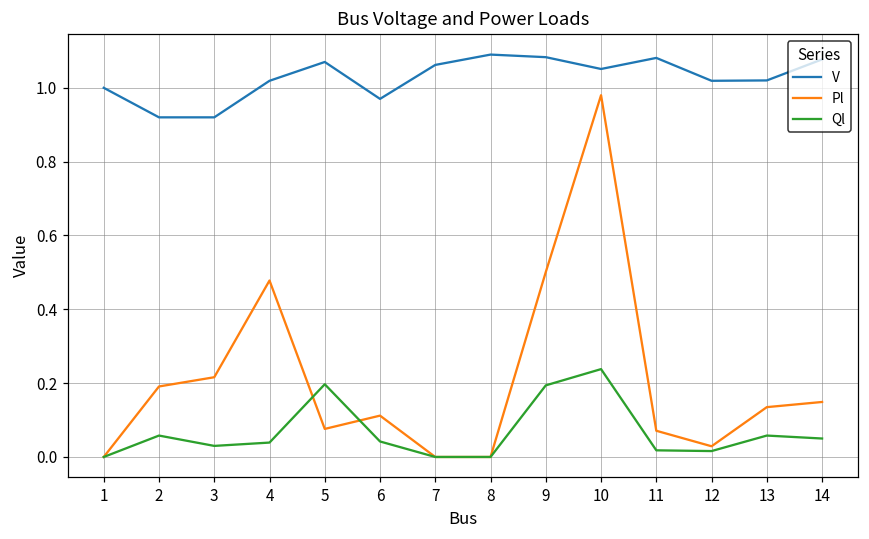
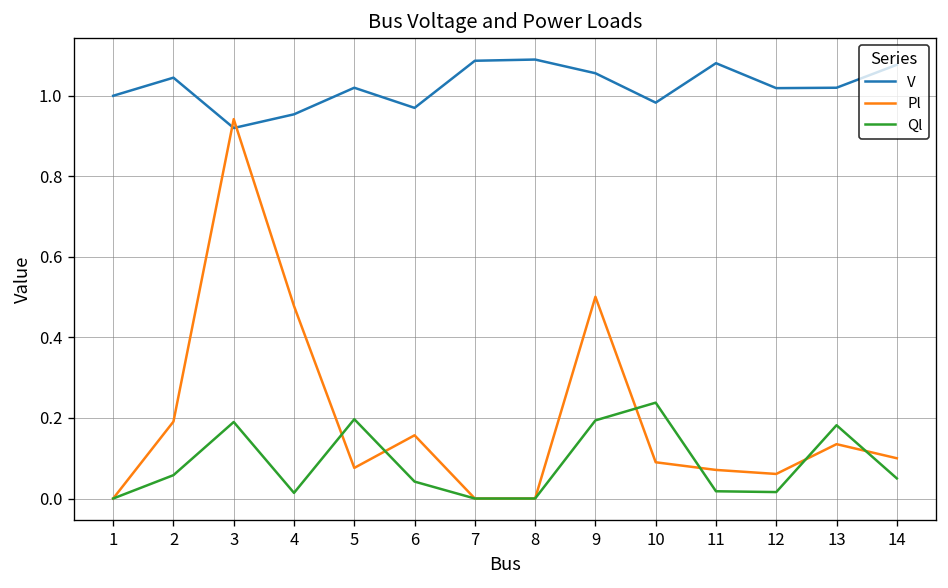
V, 2: 0.92 -> 1.05
Pl, 3: 0.22 -> 0.94
Ql, 3: 0.03 -> 0.19
V, 4: 1.02 -> 0.95
Ql, 4: 0.04 -> 0.01
V, 5: 1.07 -> 1.02
Pl, 6: 0.11 -> 0.16
V, 7: 1.06 -> 1.09
V, 9: 1.08 -> 1.06
V, 10: 1.05 -> 0.98
Pl, 10: 0.98 -> 0.09
Pl, 12: 0.03 -> 0.06
Ql, 13: 0.06 -> 0.18
Pl, 14: 0.15 -> 0.10
